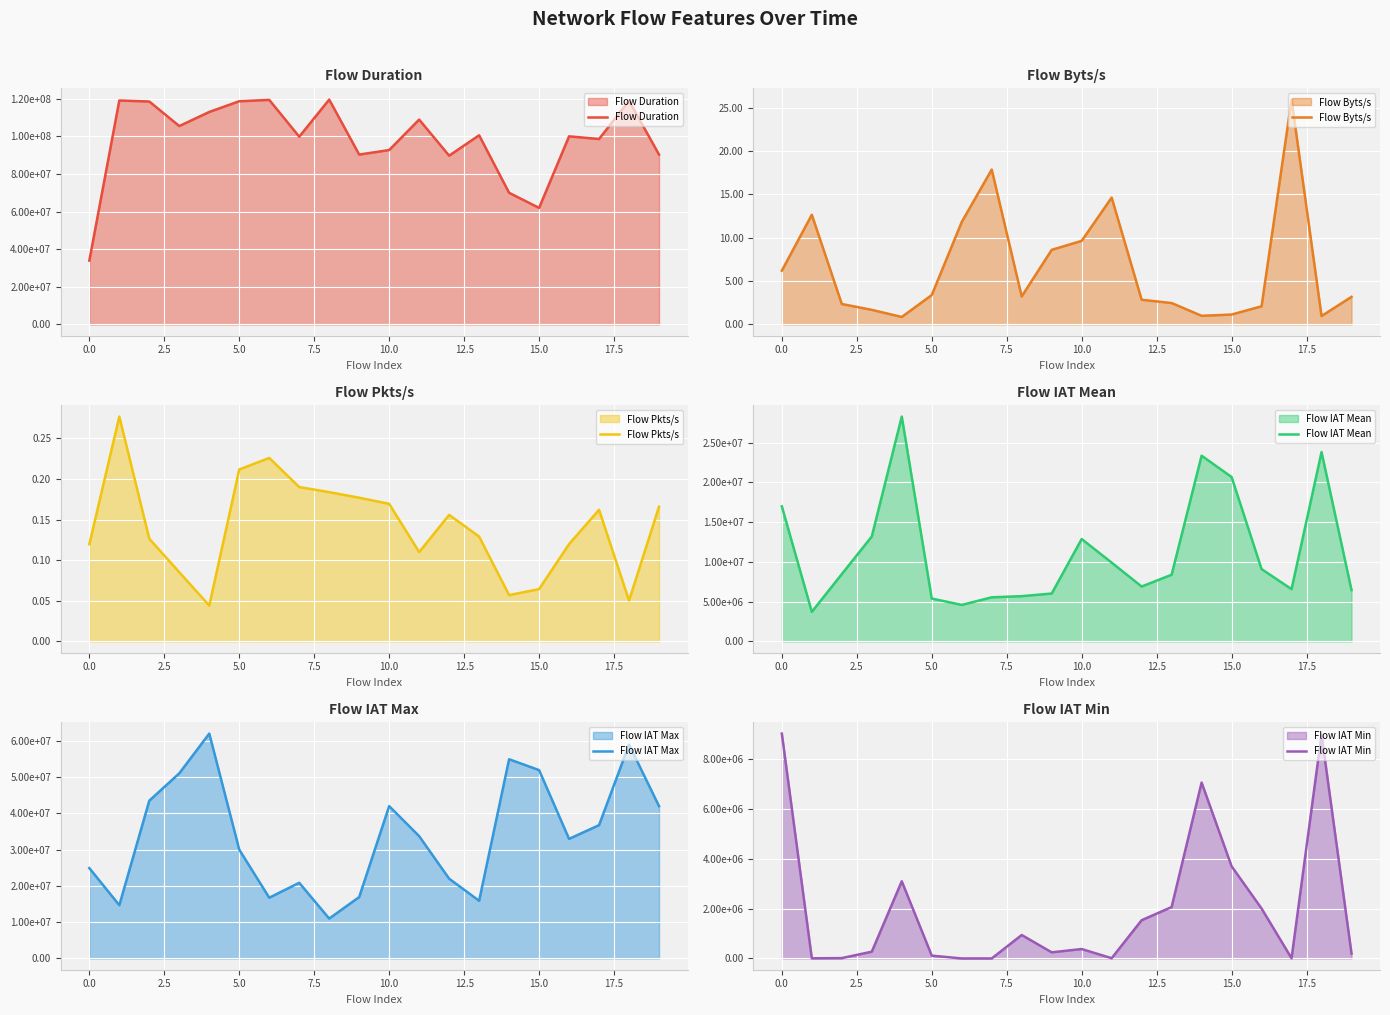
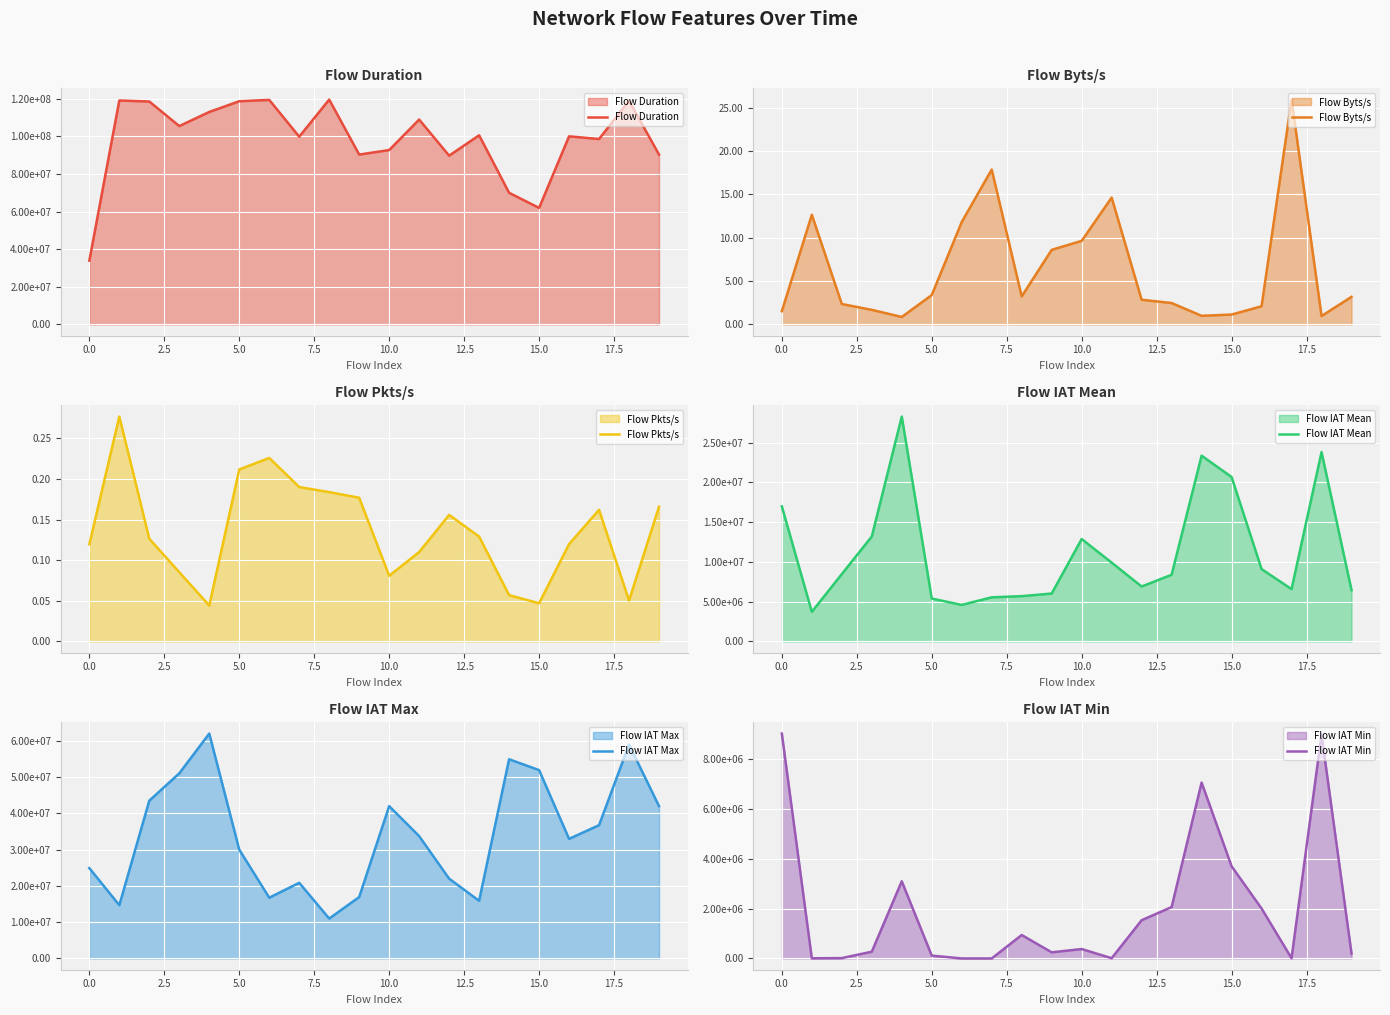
Flow Byts/s, 0.0: 6 -> 2
Flow Pkts/s, 10.0: 0.17 -> 0.08
Flow Pkts/s, 15.0: 0.06 -> 0.05
